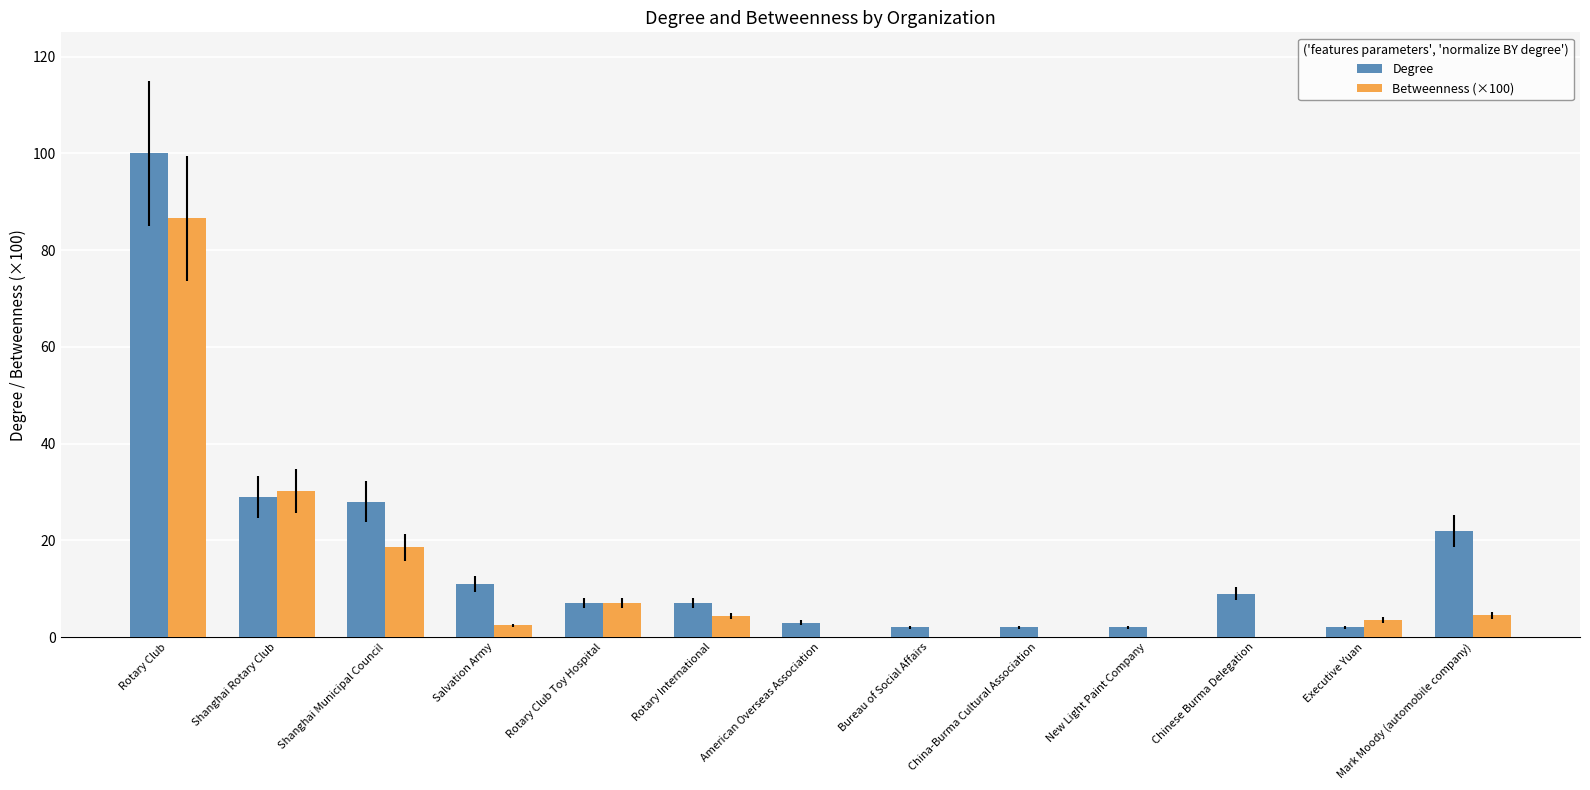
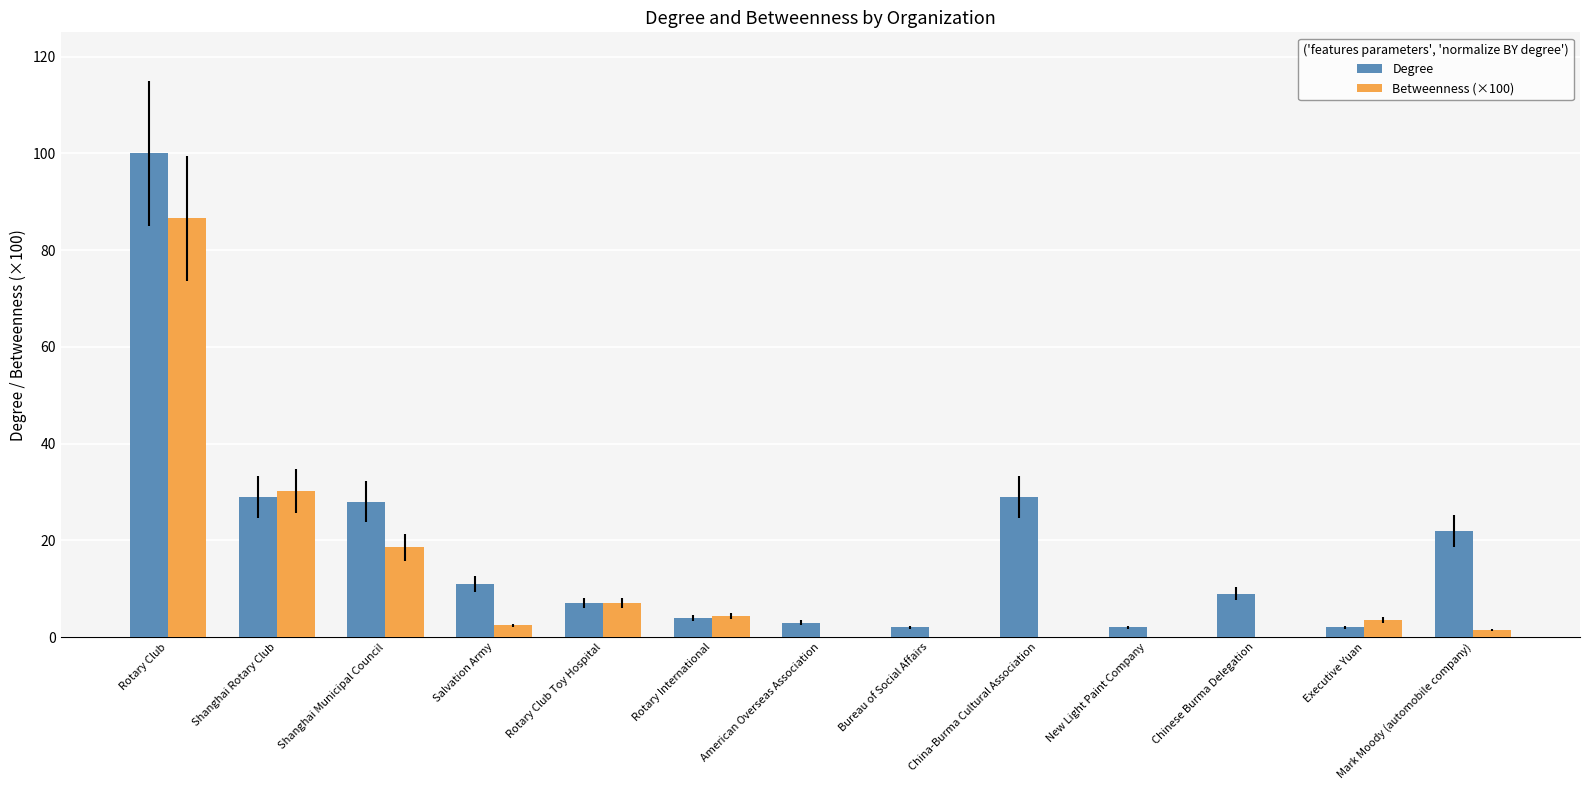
Degree, Rotary International: 7 -> 4
Degree, China-Burma Cultural Association: 2 -> 29
Betweenness (×100), Mark Moody (automobile company): 5 -> 1
